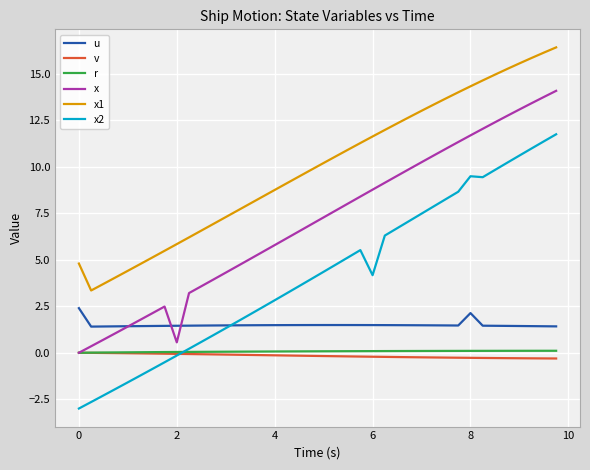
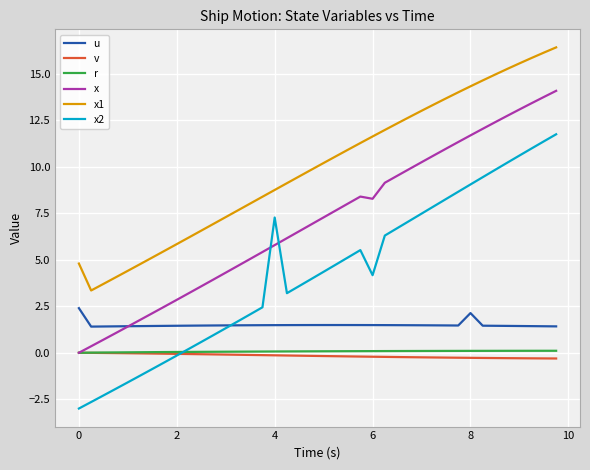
x, 2: 0.6 -> 2.8
x2, 4: 2.8 -> 7.3
x, 6: 8.8 -> 8.3
x2, 8: 9.5 -> 9.1
